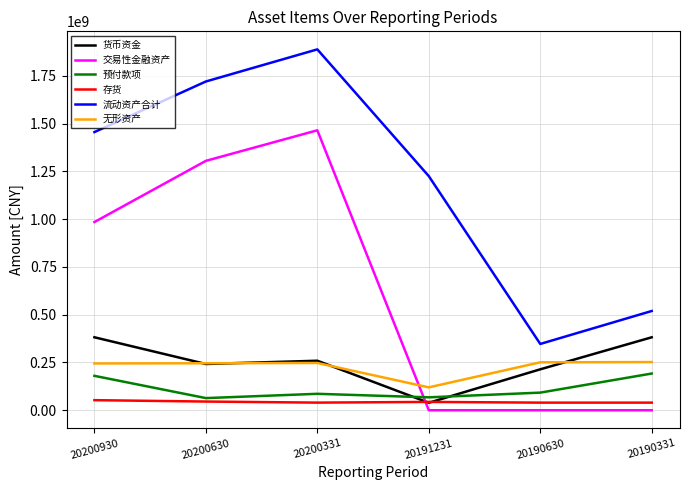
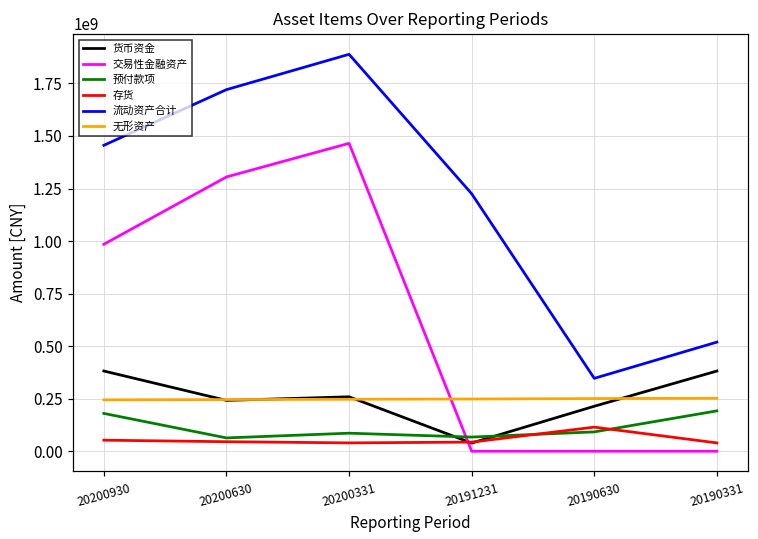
无形资产, 20191231: 120000000 -> 250000000
存货, 20190630: 40000000 -> 110000000
